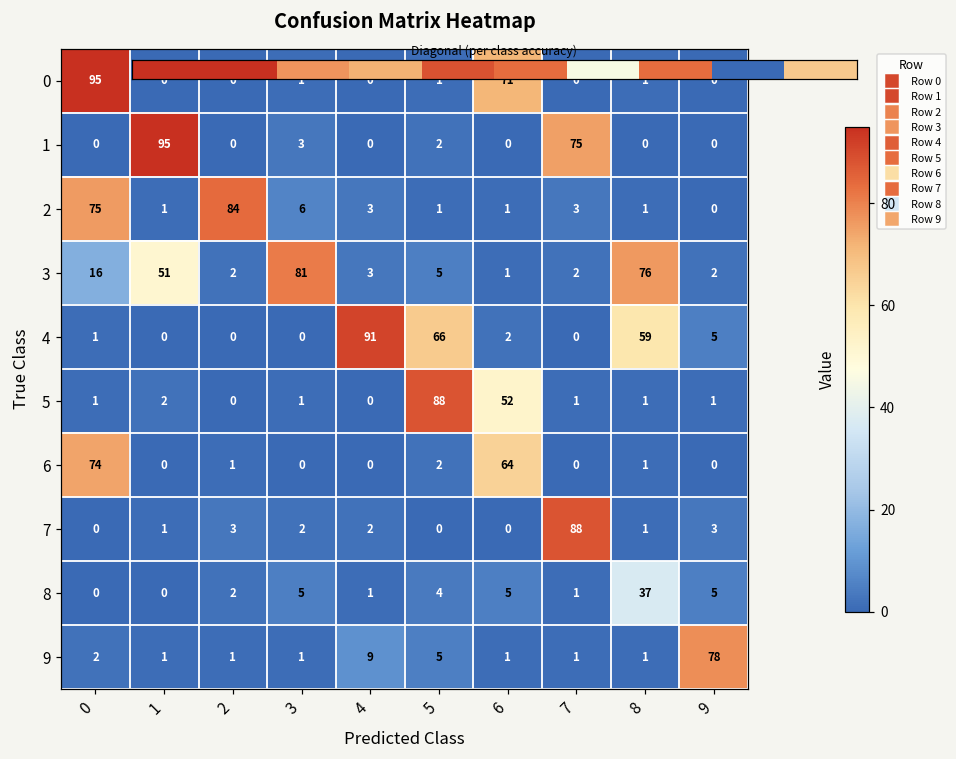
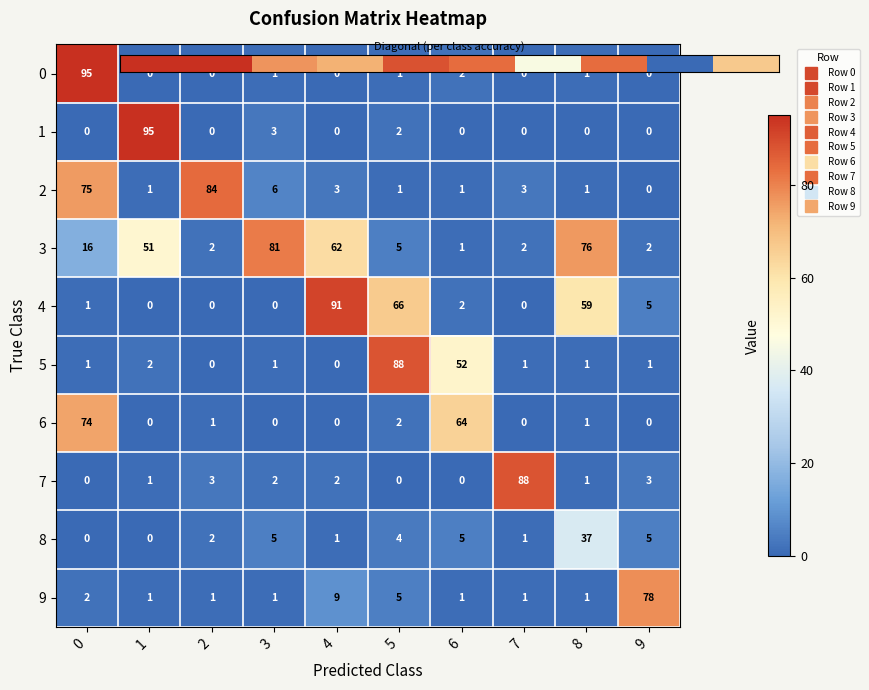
Confusion Matrix Heatmap, 0, 6: 71 -> 2
Confusion Matrix Heatmap, 1, 7: 75 -> 0
Confusion Matrix Heatmap, 3, 4: 3 -> 62
